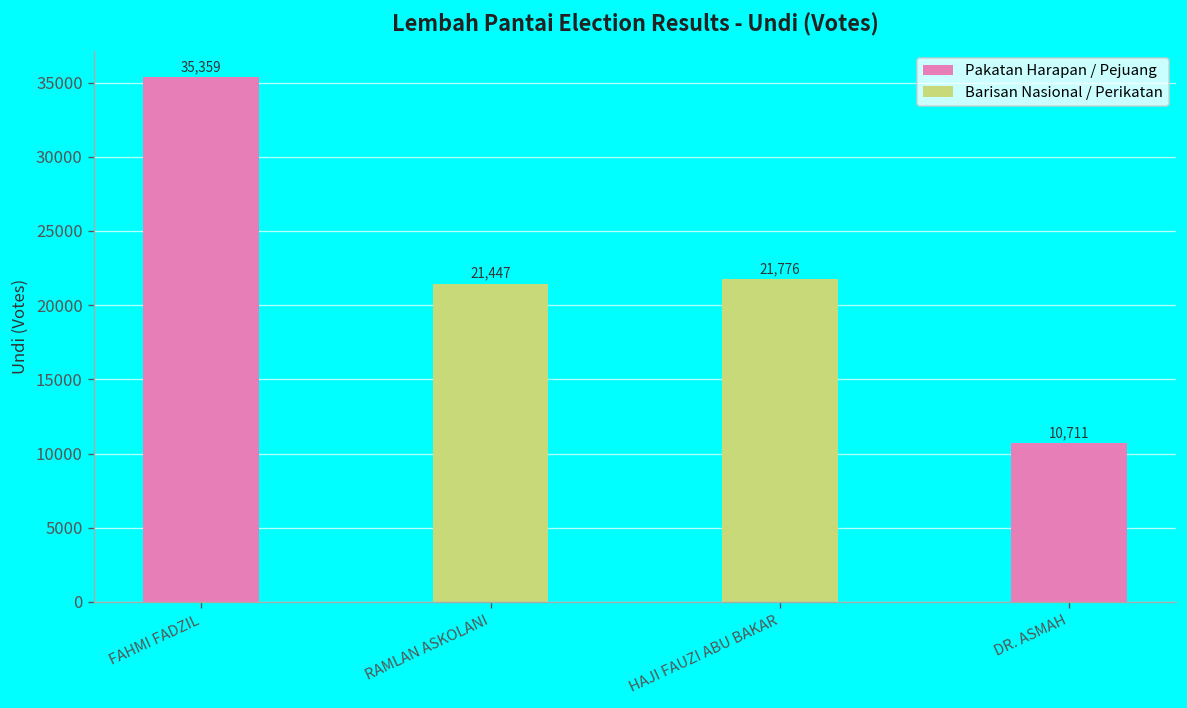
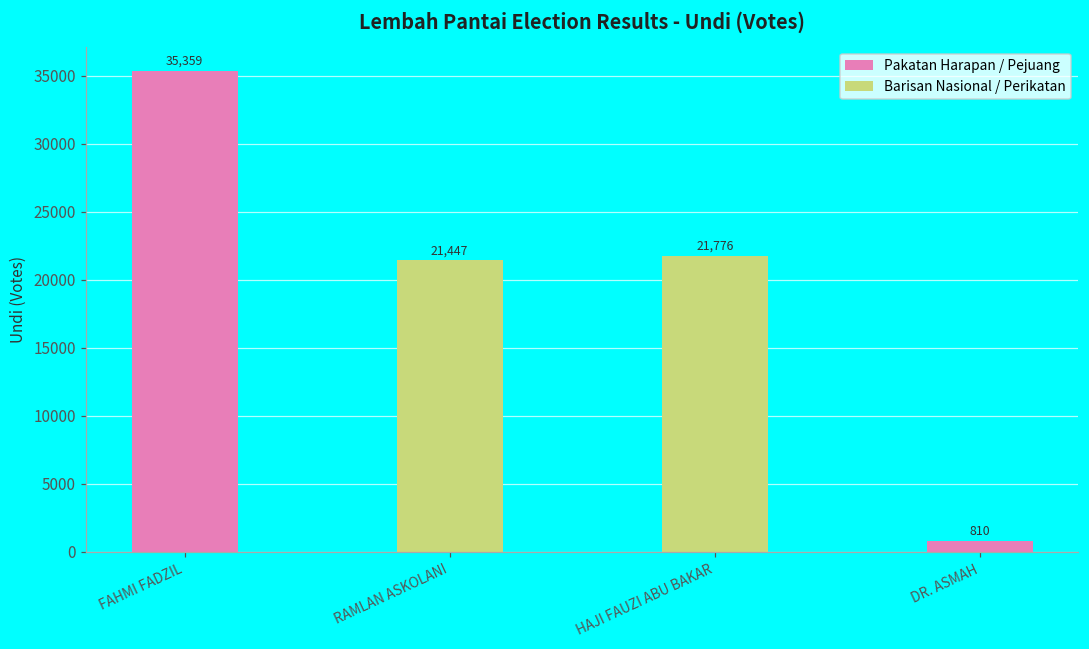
DR. ASMAH: 10,711 -> 810
